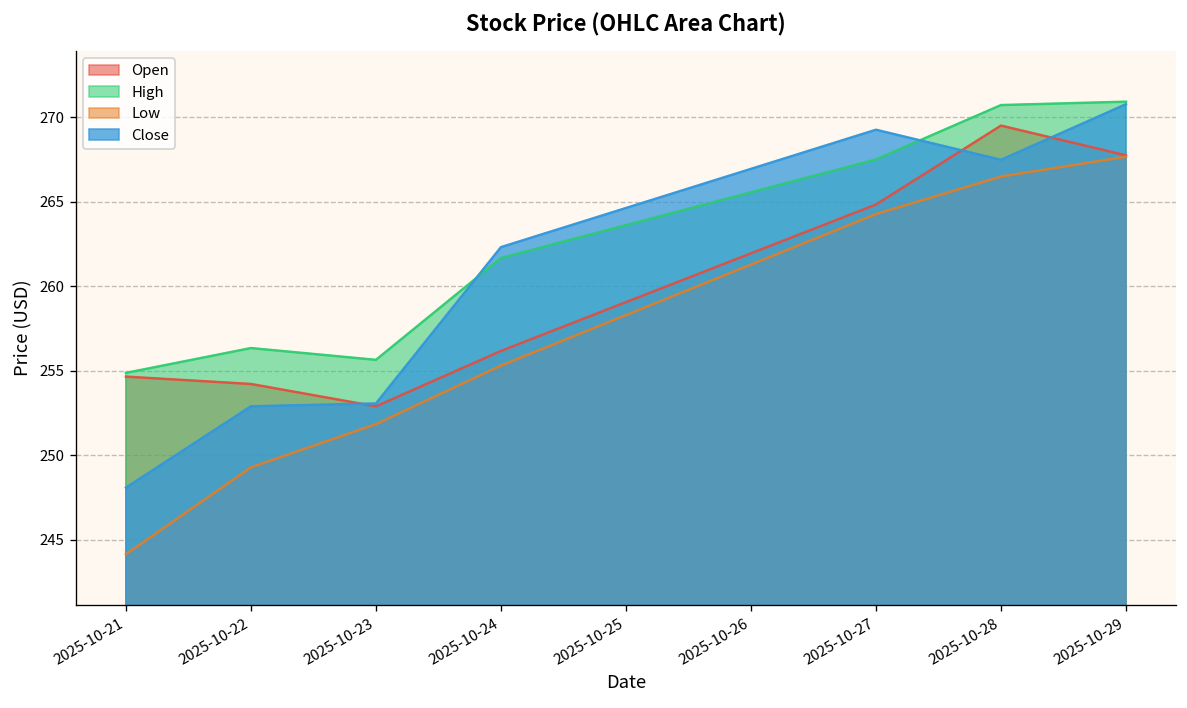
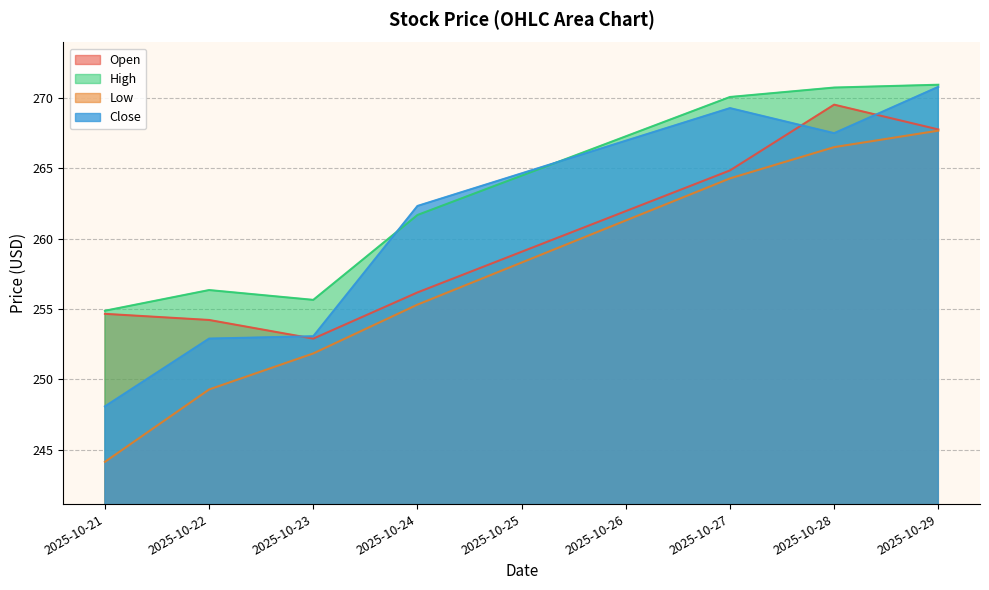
High, 2025-10-27: 267.5 -> 270.1
